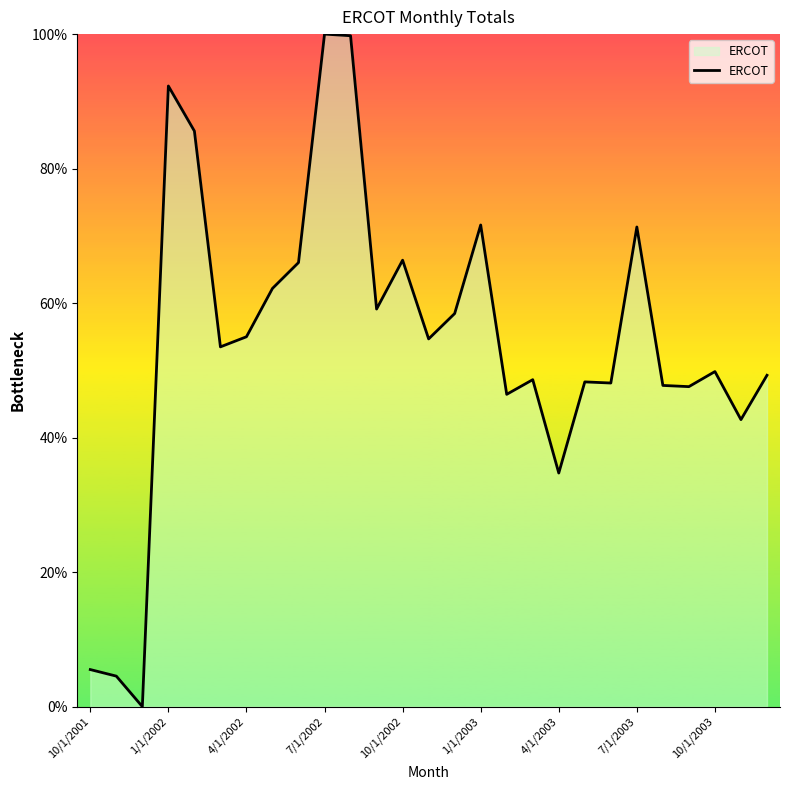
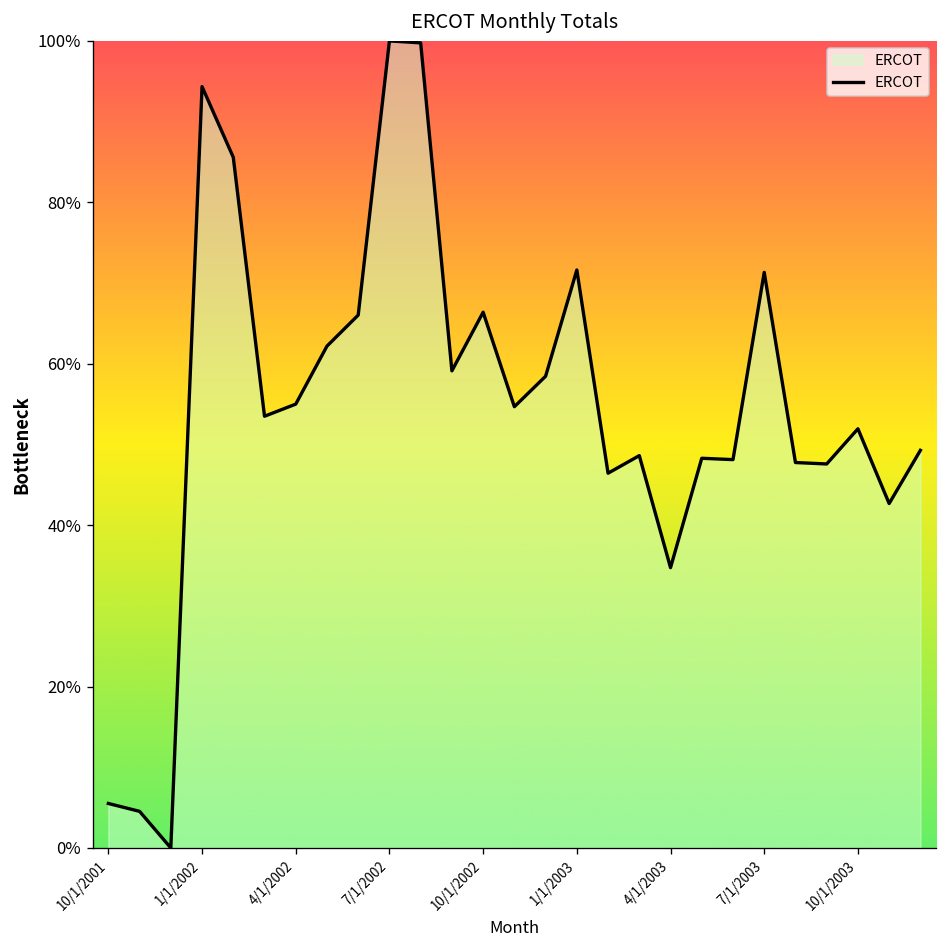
1/1/2002: 92% -> 94%
10/1/2003: 50% -> 52%
